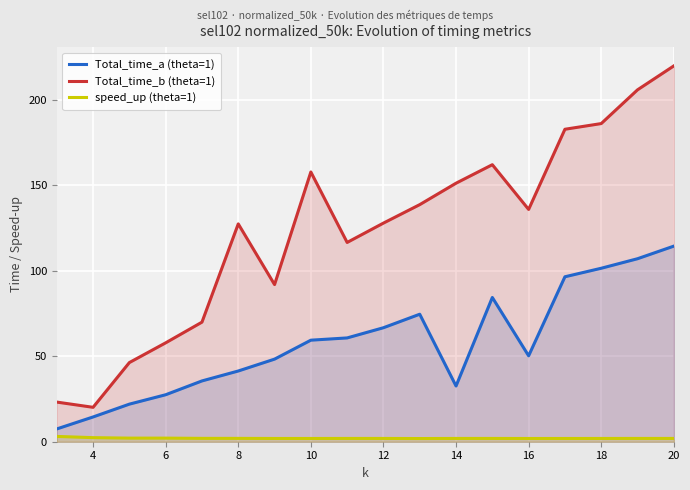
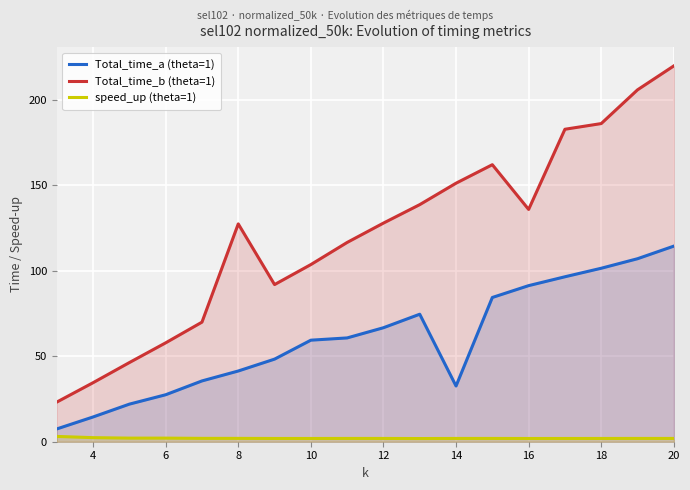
Total_time_b (theta=1), 4: 20 -> 35
Total_time_b (theta=1), 10: 158 -> 104
Total_time_a (theta=1), 16: 50 -> 91
